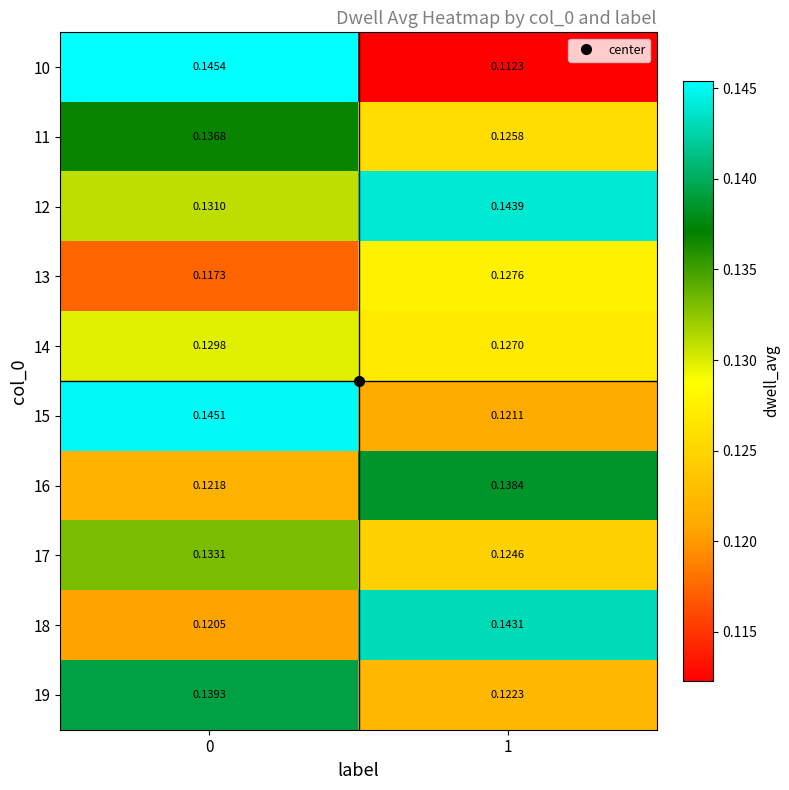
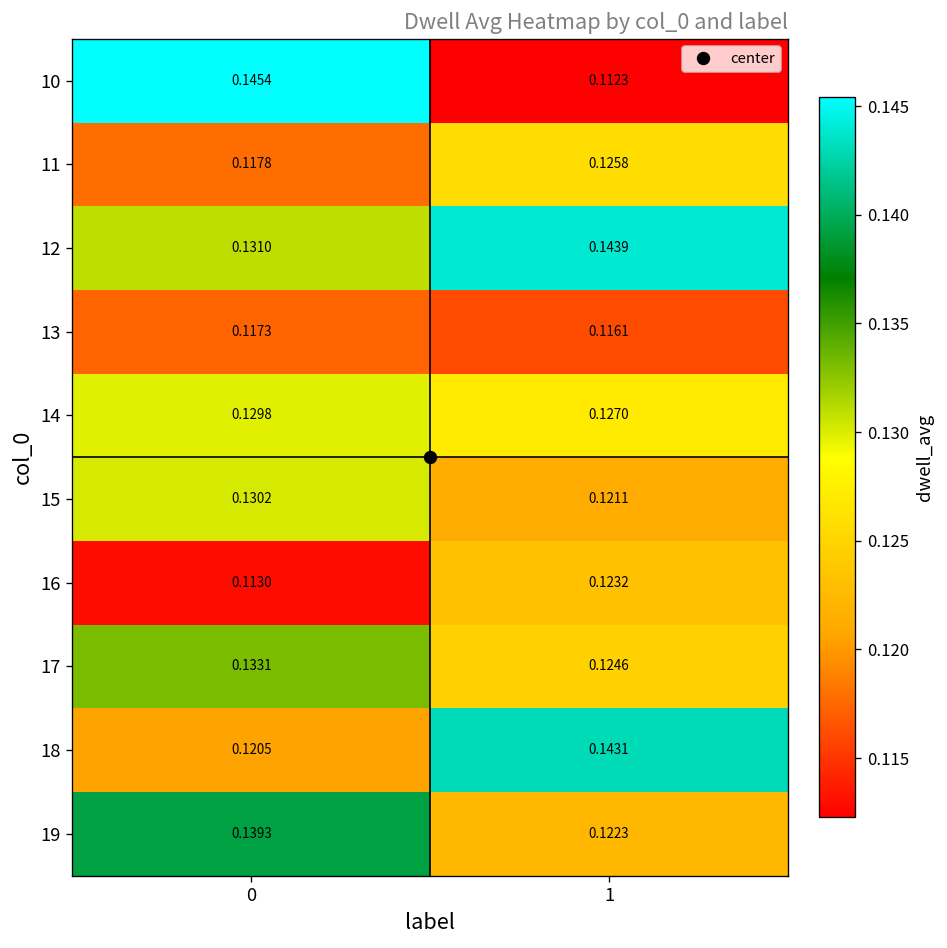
11, 0: 0.1368 -> 0.1178
13, 1: 0.1276 -> 0.1161
15, 0: 0.1451 -> 0.1302
16, 0: 0.1218 -> 0.1130
16, 1: 0.1384 -> 0.1232
